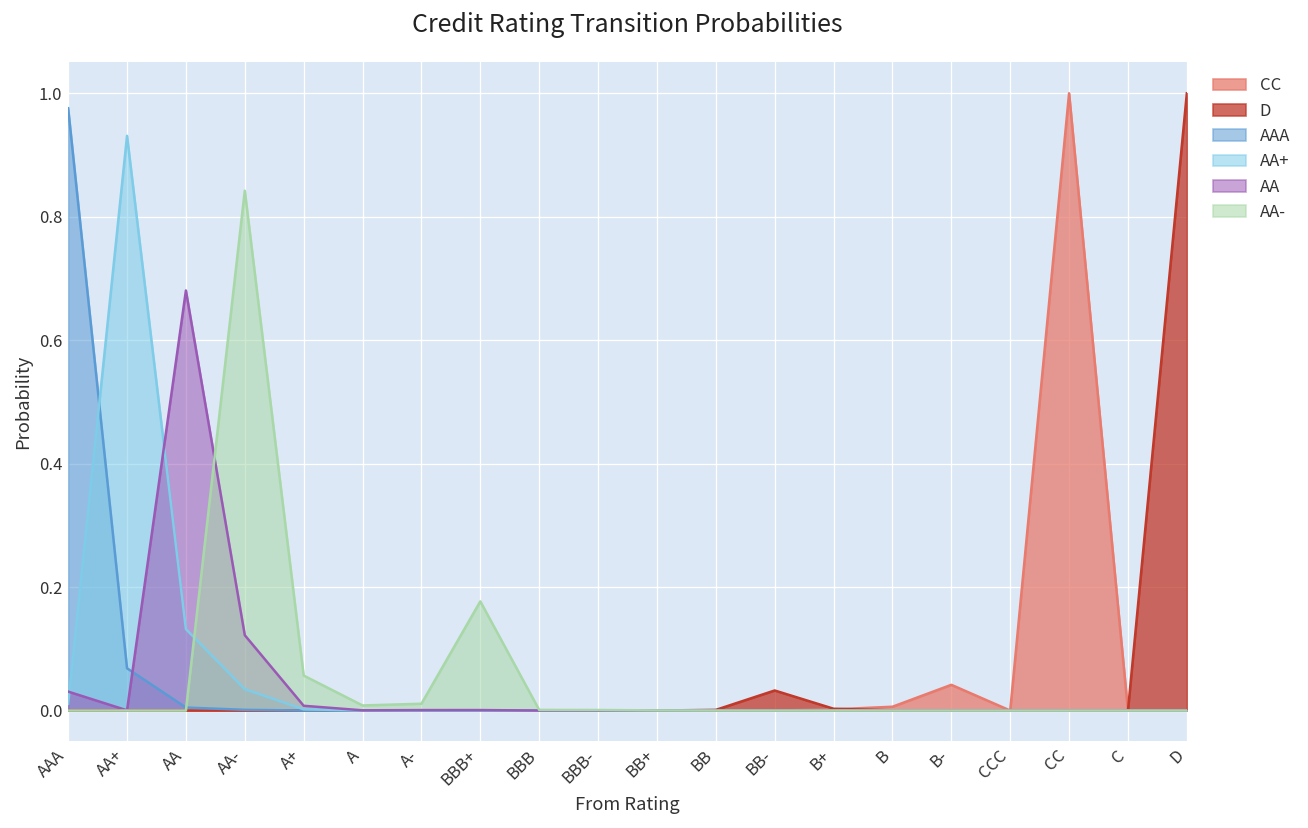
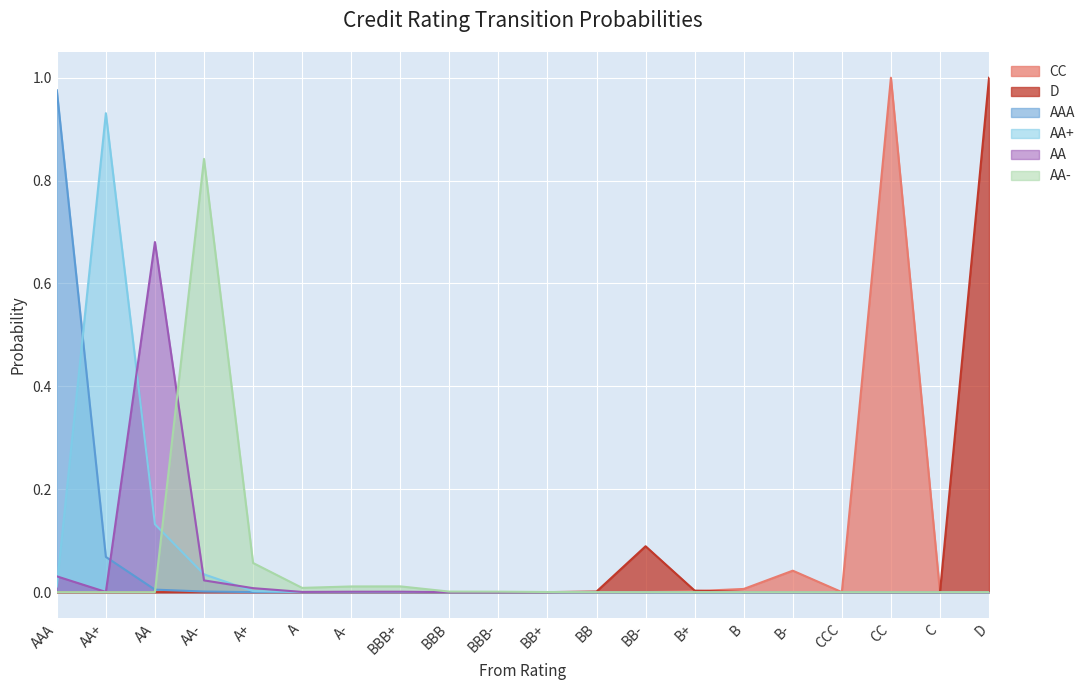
AA, AA-: 0.12 -> 0.02
AA-, BBB+: 0.18 -> 0.01
D, BB-: 0.03 -> 0.09
